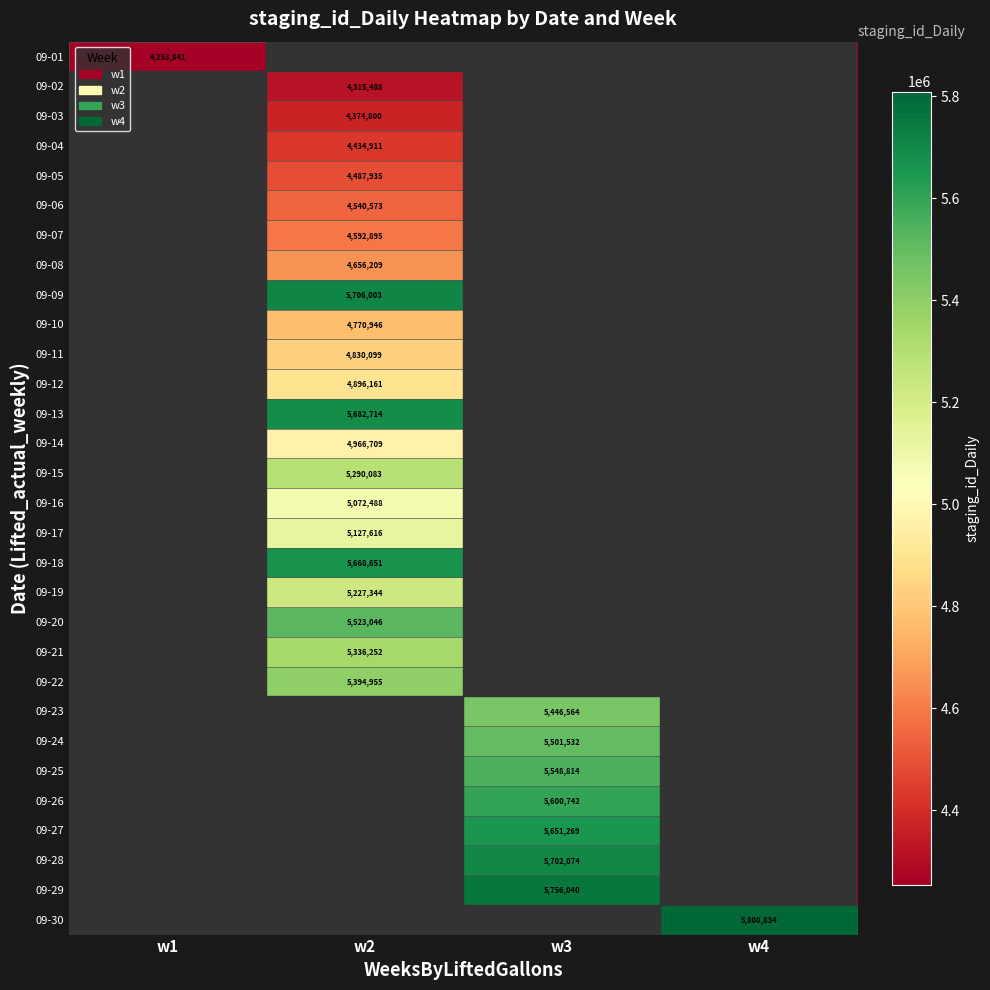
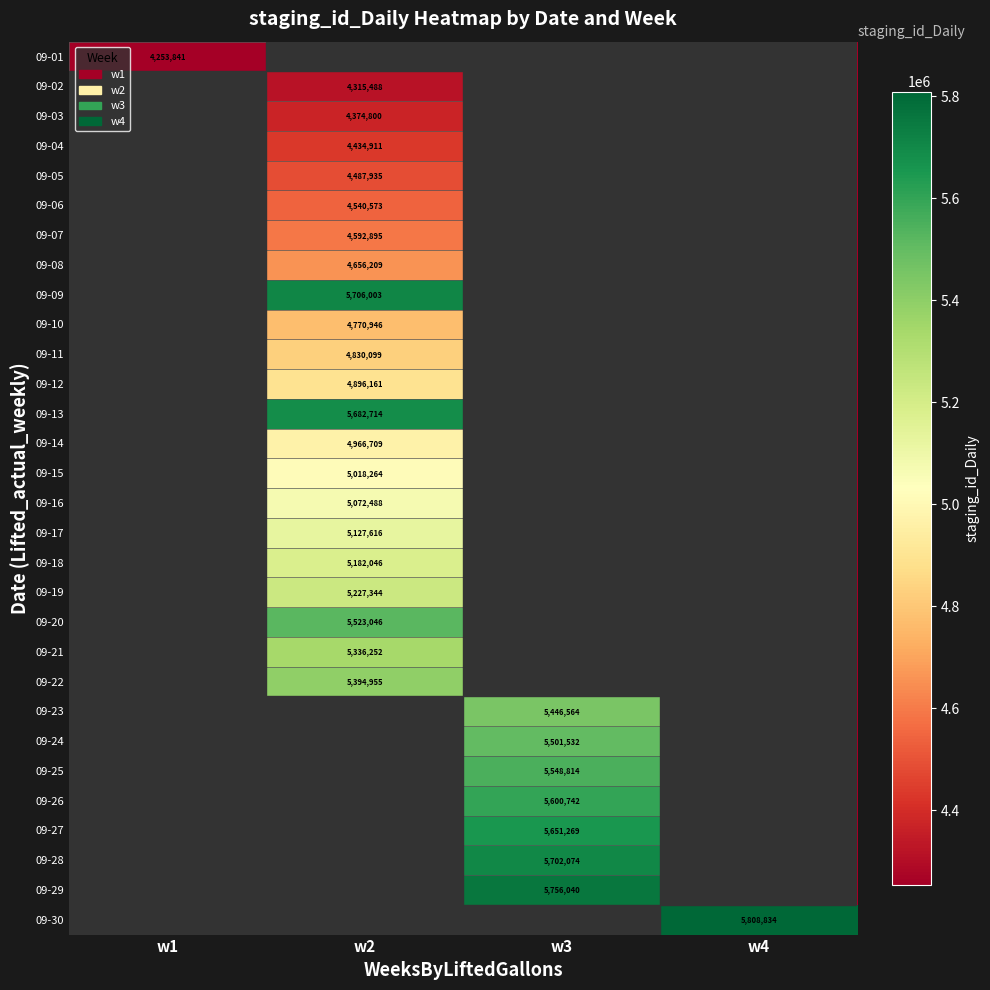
09-15, w2: 5,290,083 -> 5,018,264
09-18, w2: 5,668,651 -> 5,182,046
